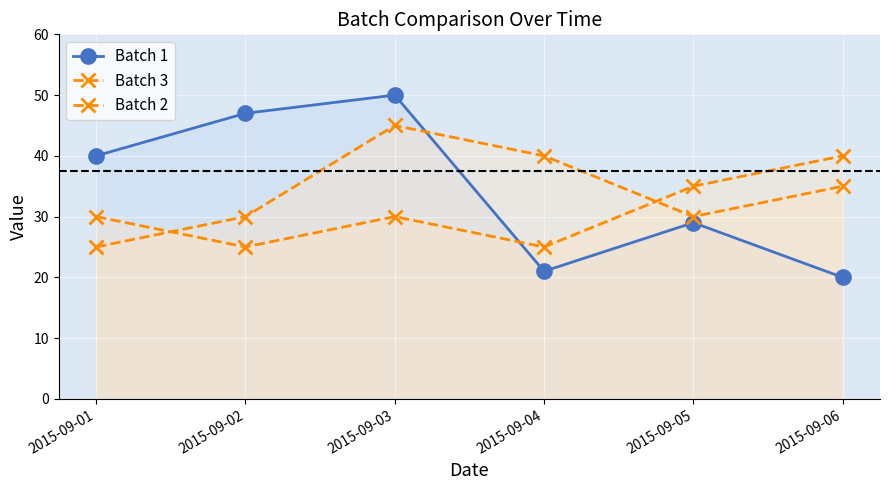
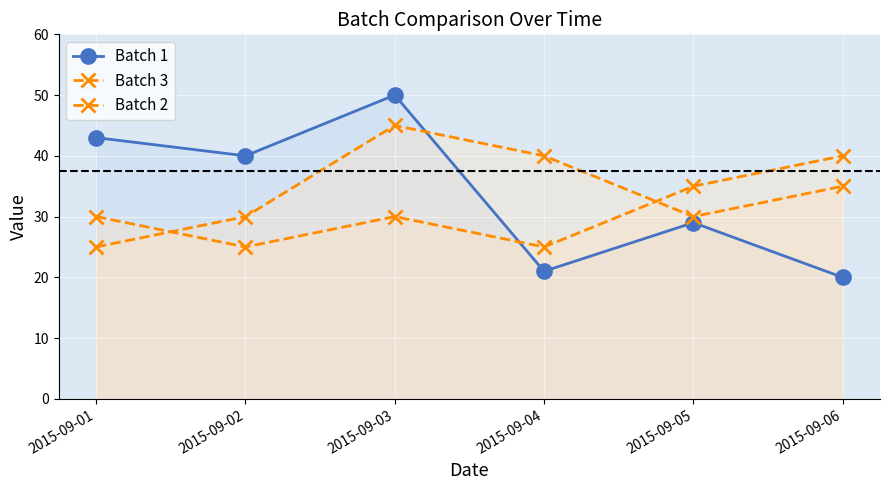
Batch 1, 2015-09-01: 40 -> 43
Batch 1, 2015-09-02: 47 -> 40
